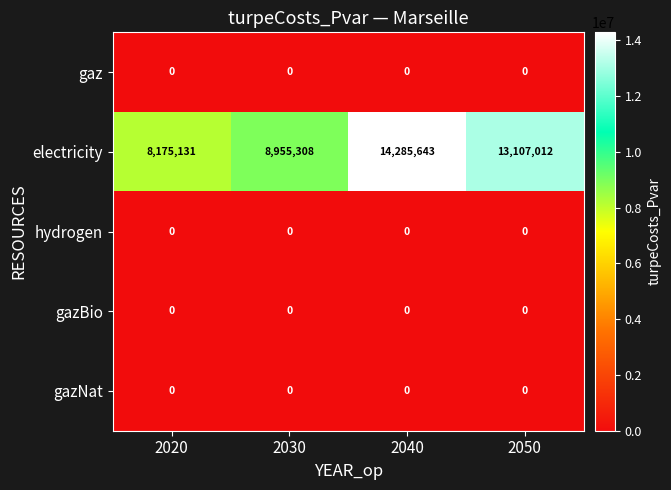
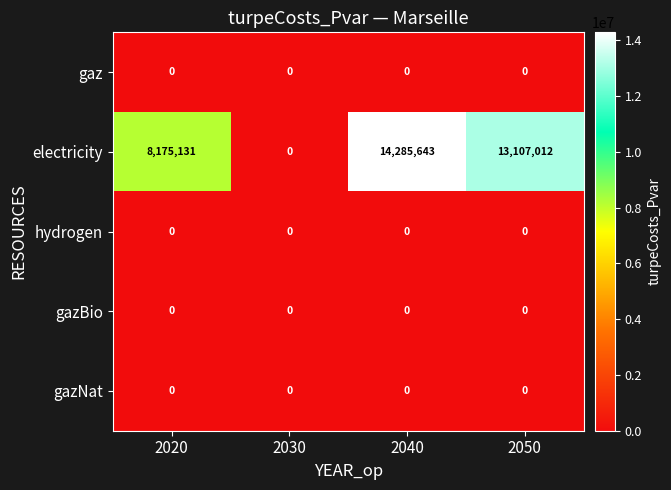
electricity, 2030: 8,955,308 -> 0
